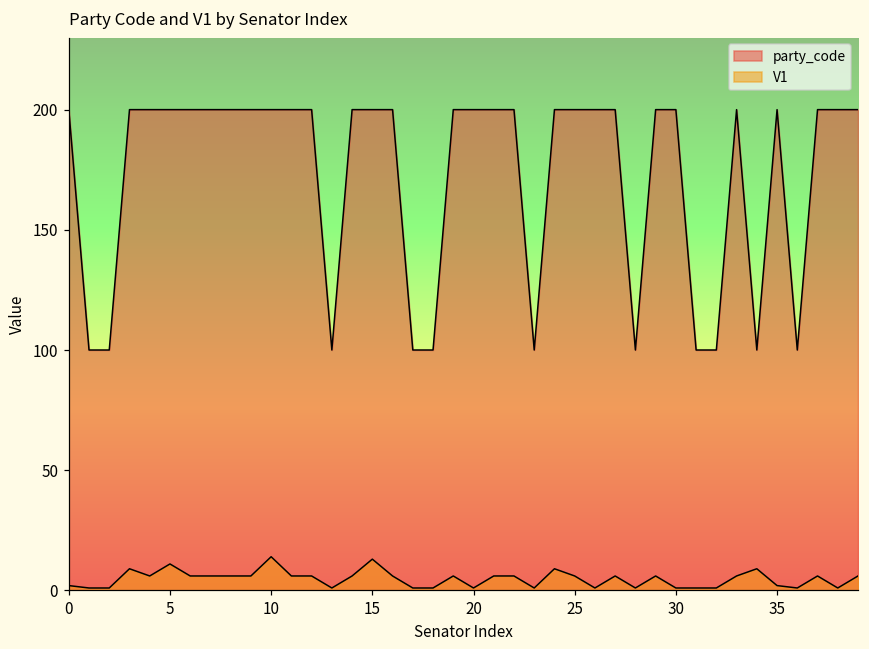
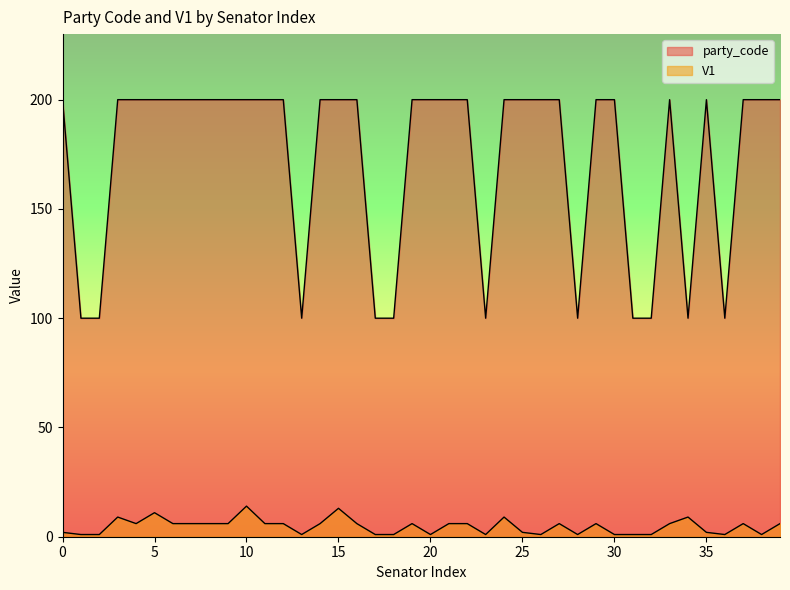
V1, 25: 6 -> 2
